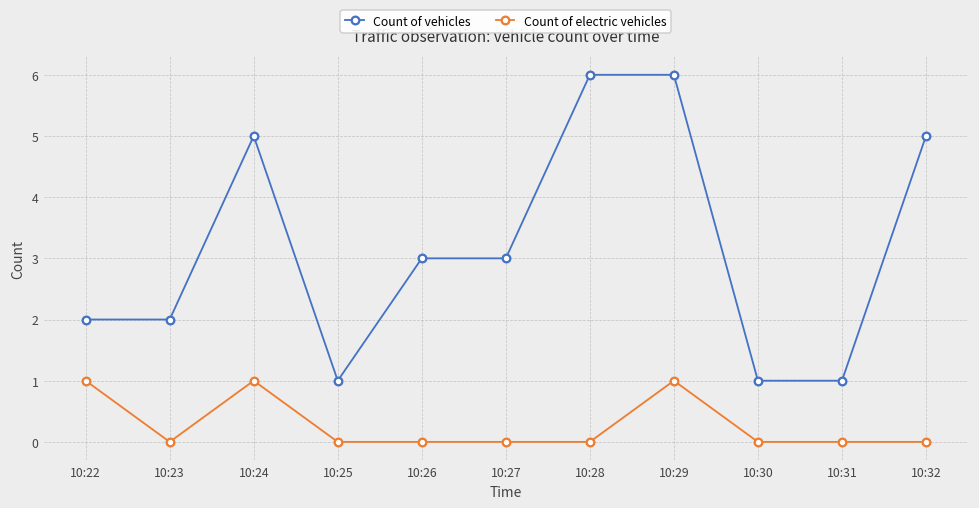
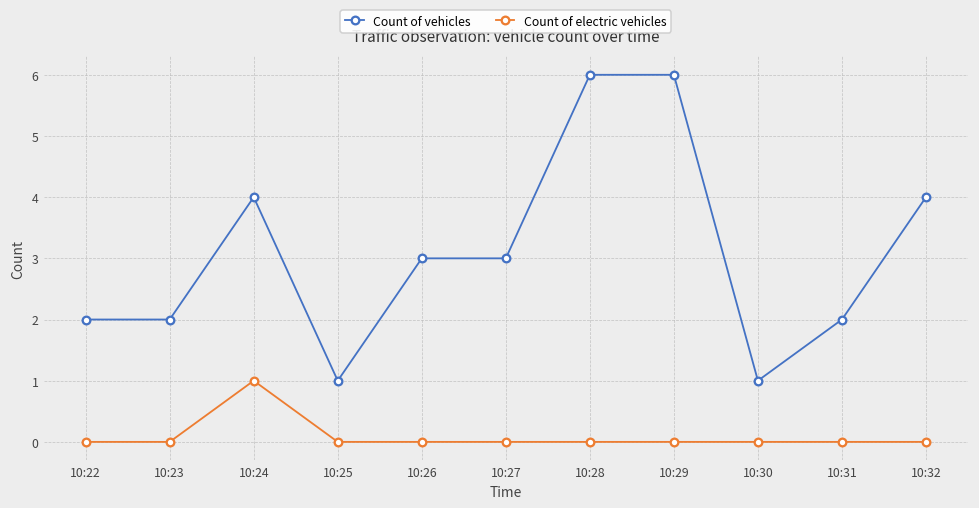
Count of electric vehicles, 10:22: 1 -> 0
Count of vehicles, 10:24: 5 -> 4
Count of electric vehicles, 10:29: 1 -> 0
Count of vehicles, 10:31: 1 -> 2
Count of vehicles, 10:32: 5 -> 4
